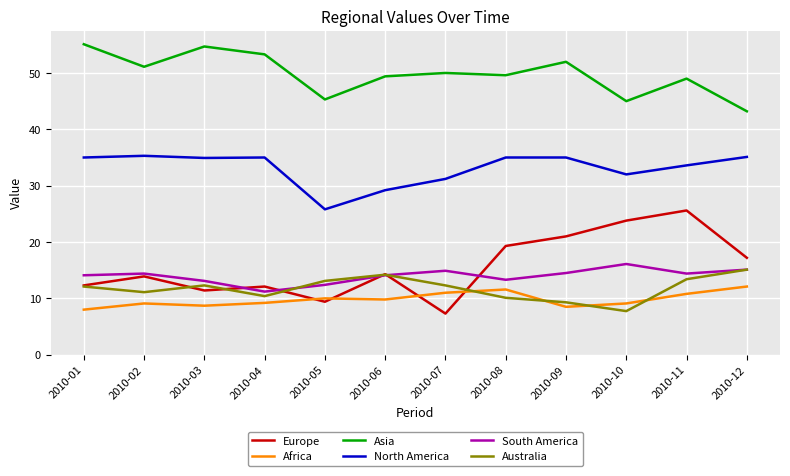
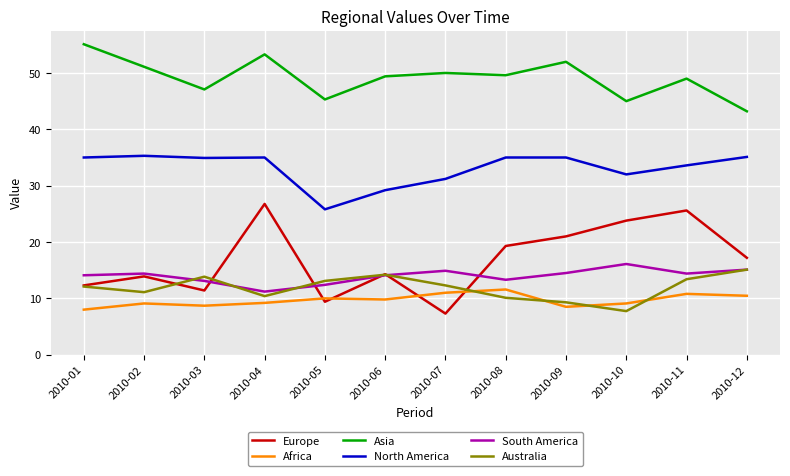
Asia, 2010-03: 55 -> 47
Australia, 2010-03: 12 -> 14
Europe, 2010-04: 12 -> 27
Africa, 2010-12: 12 -> 10
